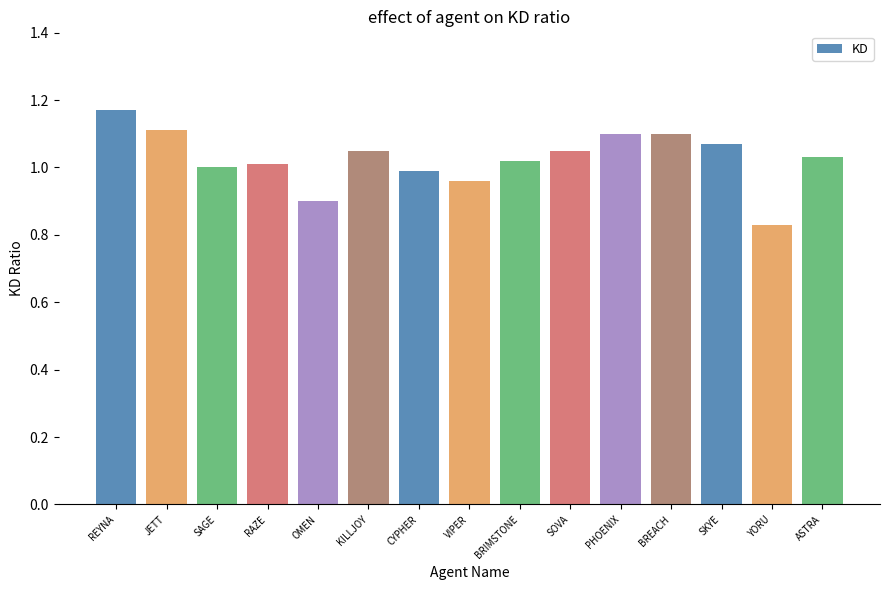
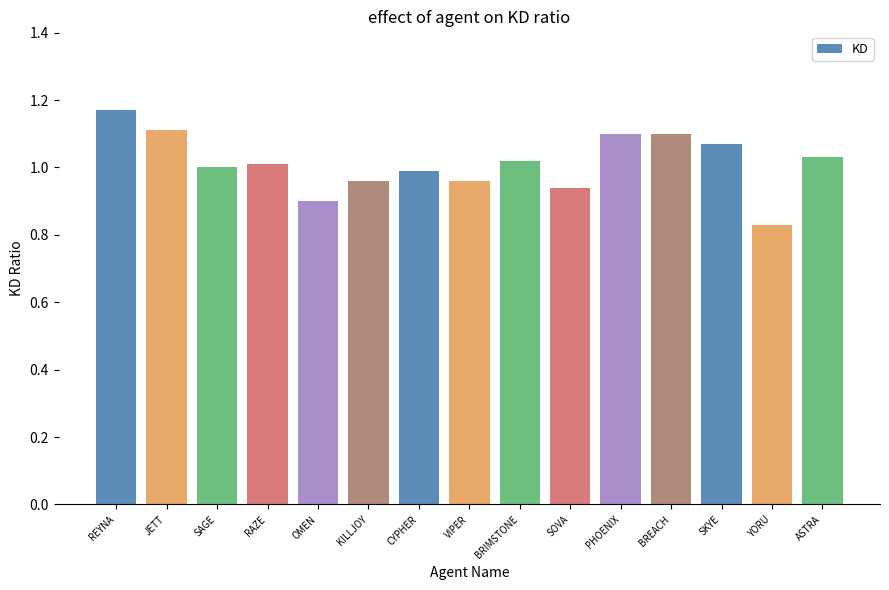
KILLJOY: 1.05 -> 0.96
SOVA: 1.05 -> 0.94
